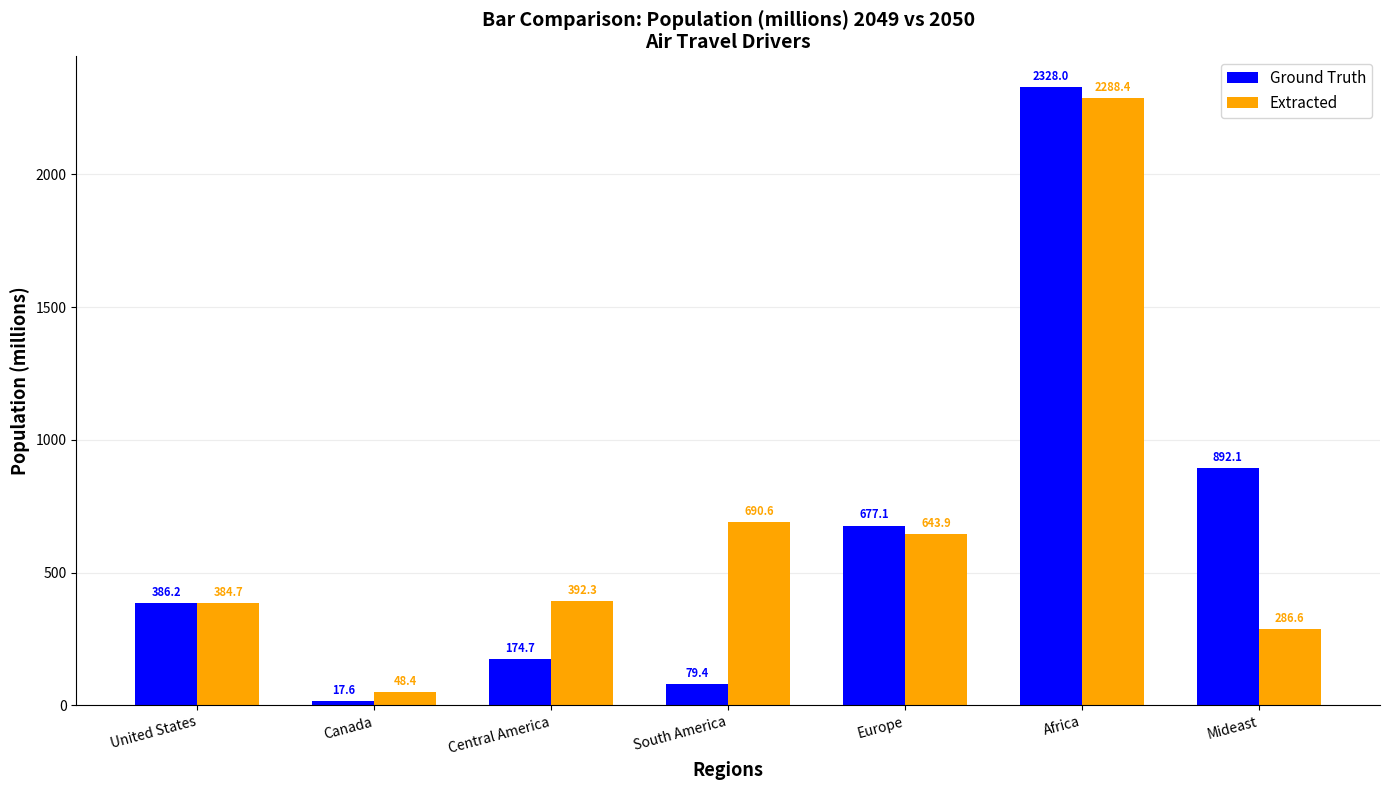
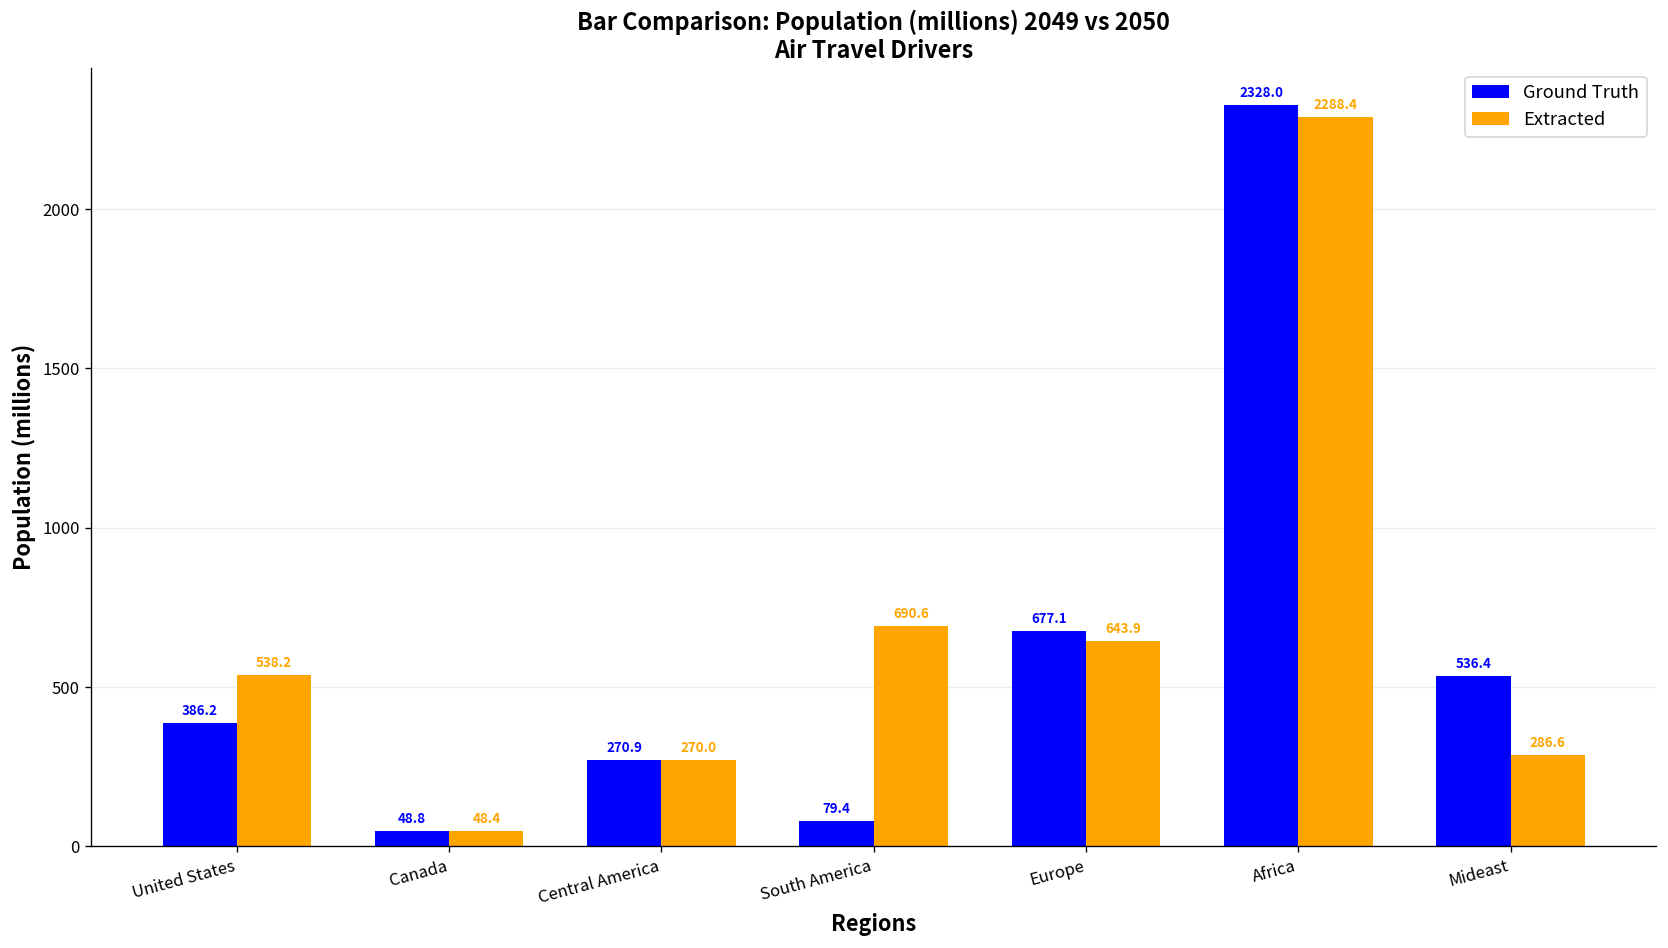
Extracted, United States: 384.7 -> 538.2
Ground Truth, Canada: 17.6 -> 48.8
Ground Truth, Central America: 174.7 -> 270.9
Extracted, Central America: 392.3 -> 270.0
Ground Truth, Mideast: 892.1 -> 536.4
